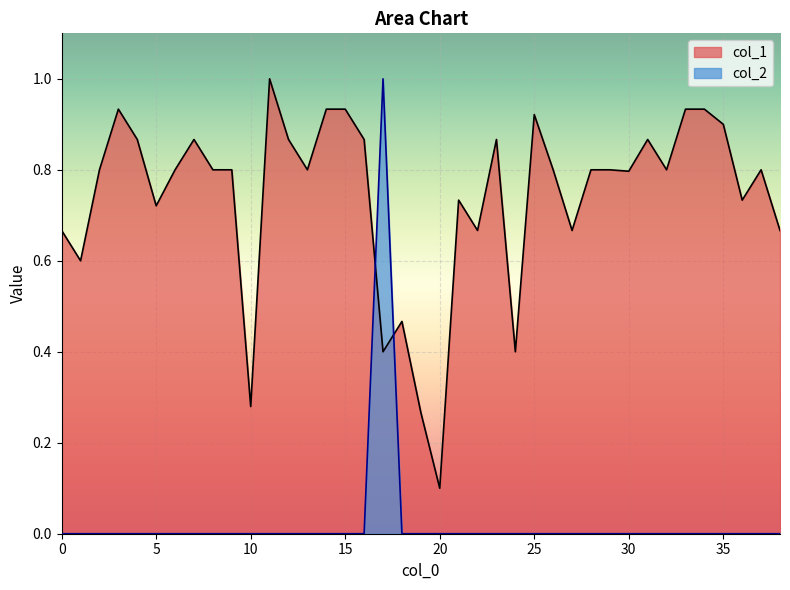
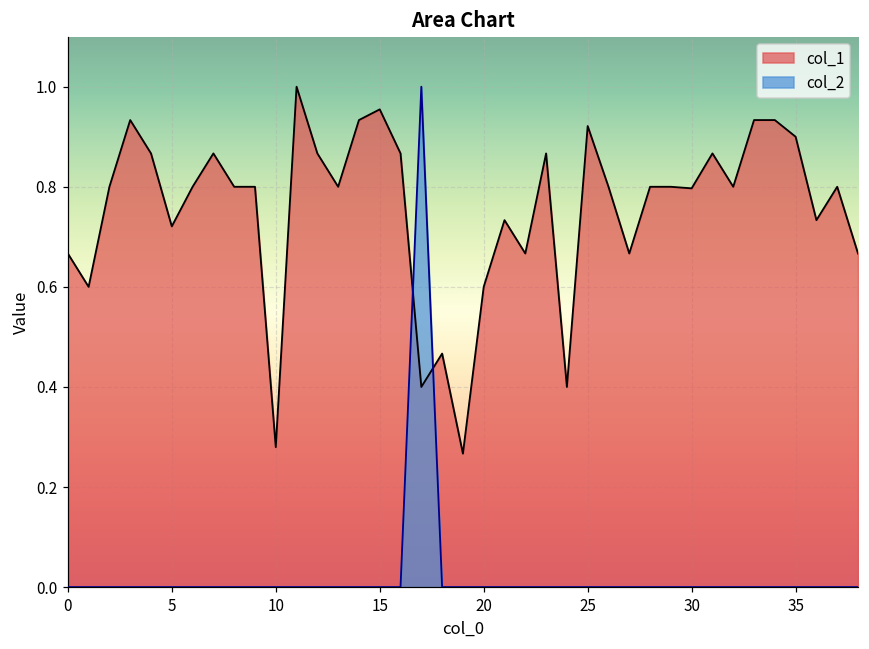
col_1, 15: 0.93 -> 0.95
col_1, 20: 0.1 -> 0.6
